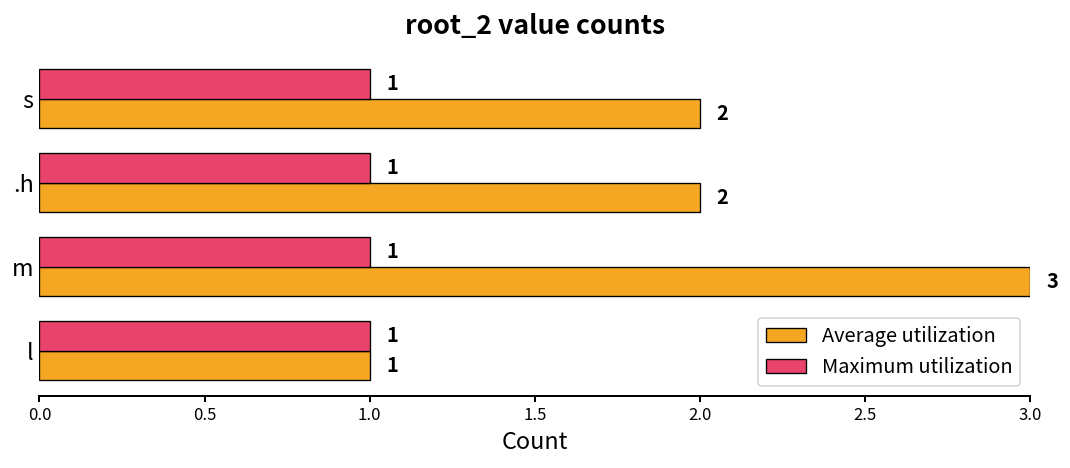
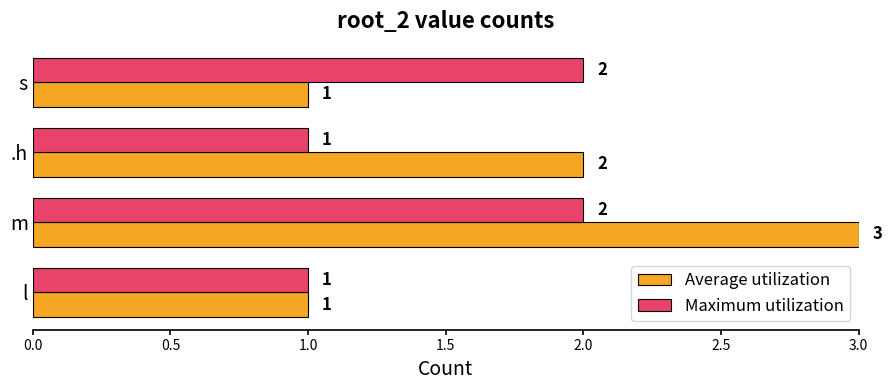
Maximum utilization, s: 1 -> 2
Average utilization, s: 2 -> 1
Maximum utilization, m: 1 -> 2
